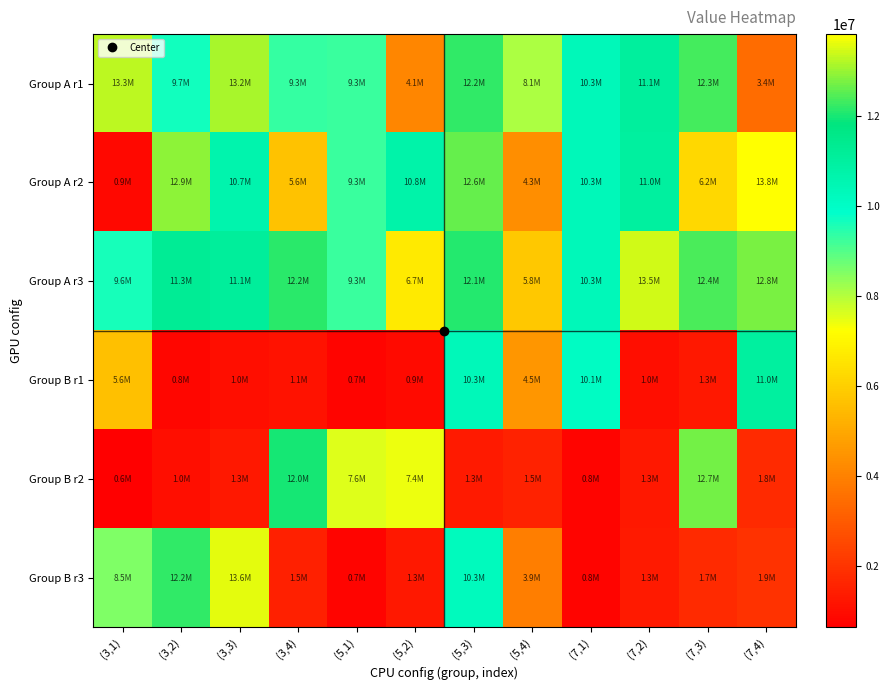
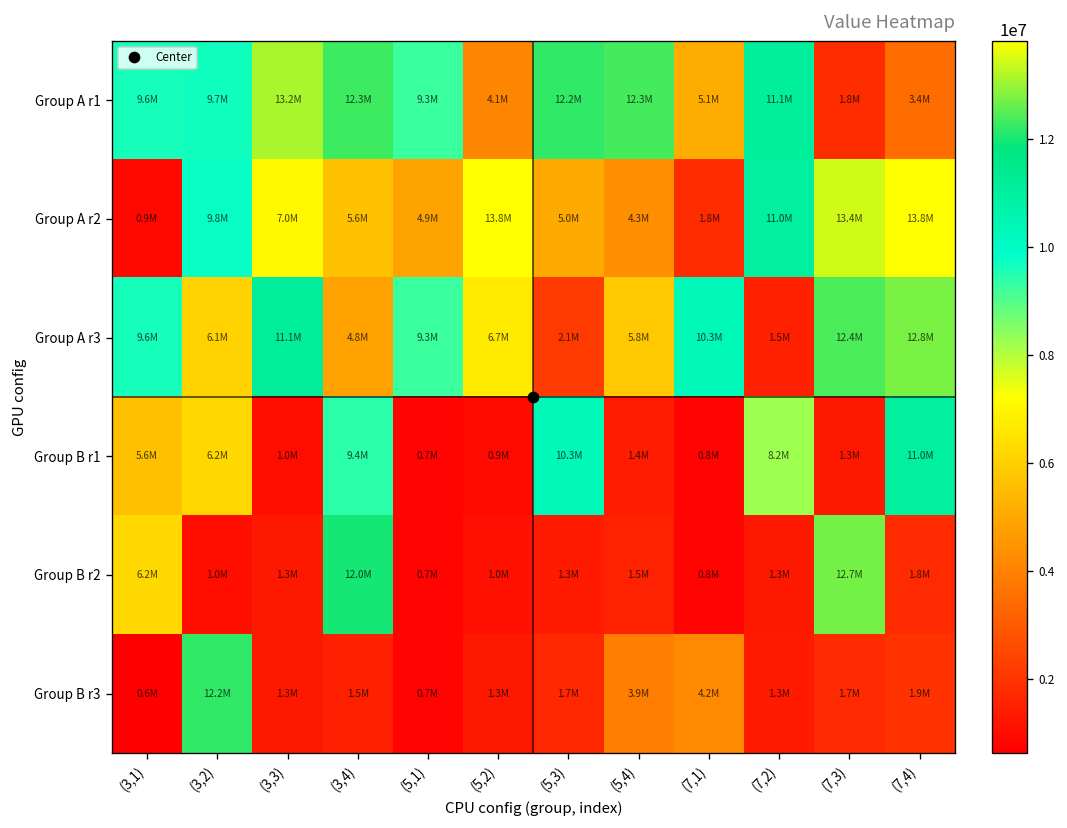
Group A r1, (3,1): 13.3M -> 9.6M
Group A r1, (3,4): 9.3M -> 12.3M
Group A r1, (5,4): 8.1M -> 12.3M
Group A r1, (7,1): 10.3M -> 5.1M
Group A r1, (7,3): 12.3M -> 1.8M
Group A r2, (3,2): 12.9M -> 9.8M
Group A r2, (3,3): 10.7M -> 7.0M
Group A r2, (5,1): 9.3M -> 4.9M
Group A r2, (5,2): 10.8M -> 13.8M
Group A r2, (5,3): 12.6M -> 5.0M
Group A r2, (7,1): 10.3M -> 1.8M
Group A r2, (7,3): 6.2M -> 13.4M
Group A r3, (3,2): 11.3M -> 6.1M
Group A r3, (3,4): 12.2M -> 4.8M
Group A r3, (5,3): 12.1M -> 2.1M
Group A r3, (7,2): 13.5M -> 1.5M
Group B r1, (3,2): 0.8M -> 6.2M
Group B r1, (3,4): 1.1M -> 9.4M
Group B r1, (5,4): 4.5M -> 1.4M
Group B r1, (7,1): 10.1M -> 0.8M
Group B r1, (7,2): 1.0M -> 8.2M
Group B r2, (3,1): 0.6M -> 6.2M
Group B r2, (5,1): 7.6M -> 0.7M
Group B r2, (5,2): 7.4M -> 1.0M
Group B r3, (3,1): 8.5M -> 0.6M
Group B r3, (3,3): 13.6M -> 1.3M
Group B r3, (5,3): 10.3M -> 1.7M
Group B r3, (7,1): 0.8M -> 4.2M
